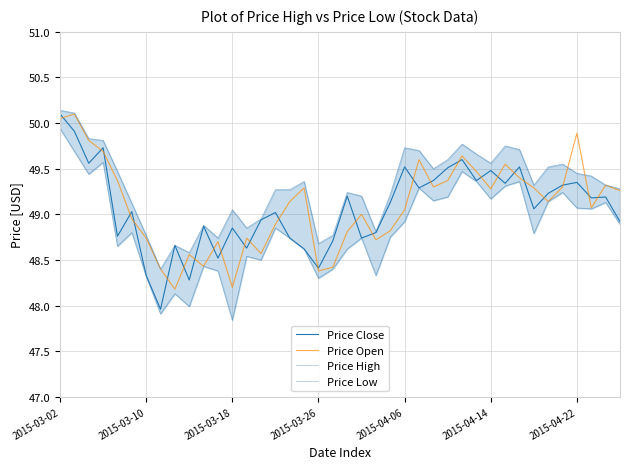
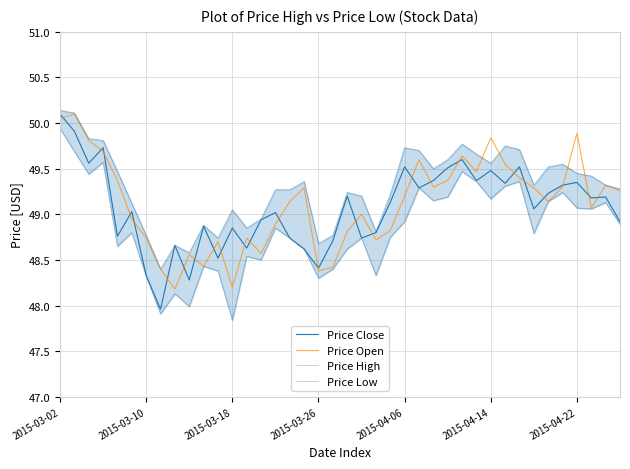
Price Open, 2015-04-06: 49.1 -> 49.2
Price Open, 2015-04-14: 49.3 -> 49.8
